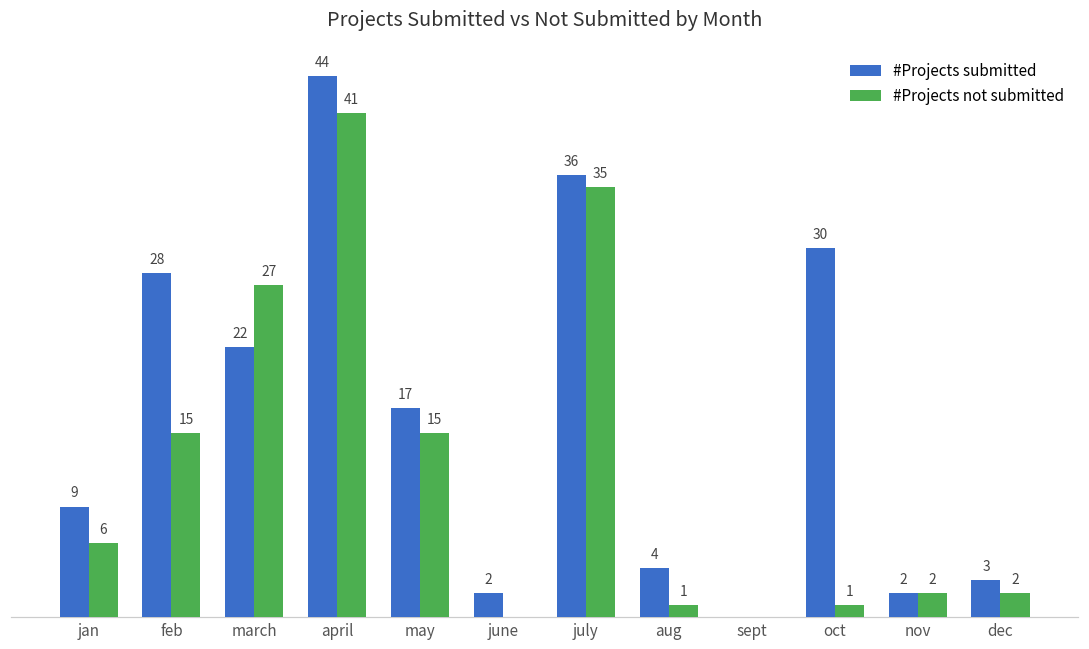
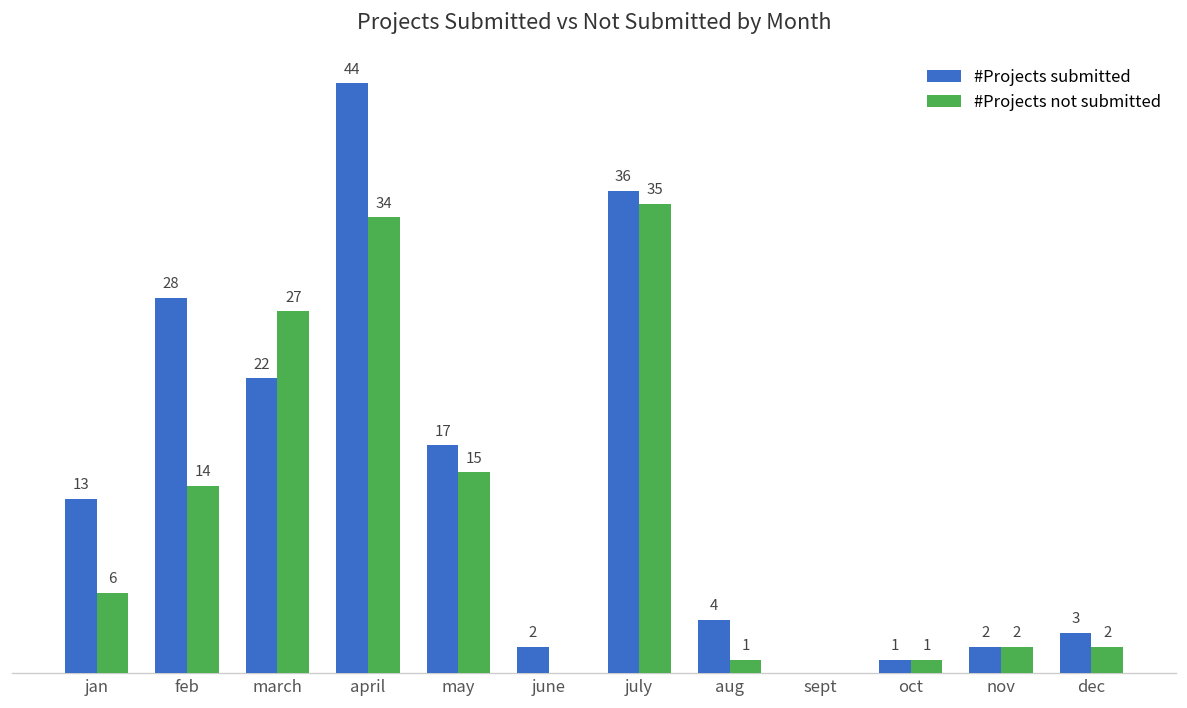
#Projects submitted, jan: 9 -> 13
#Projects not submitted, feb: 15 -> 14
#Projects not submitted, april: 41 -> 34
#Projects submitted, oct: 30 -> 1
